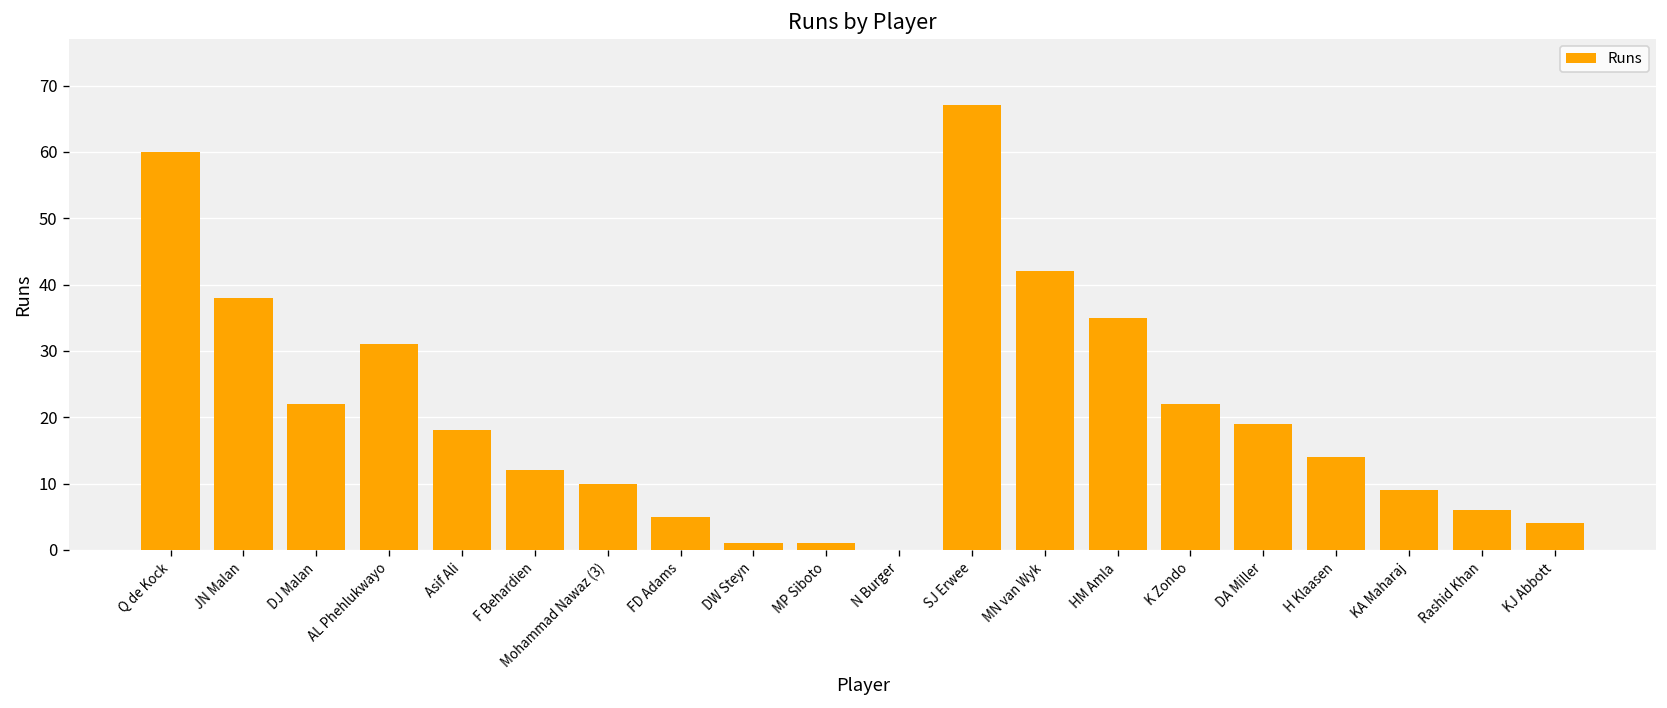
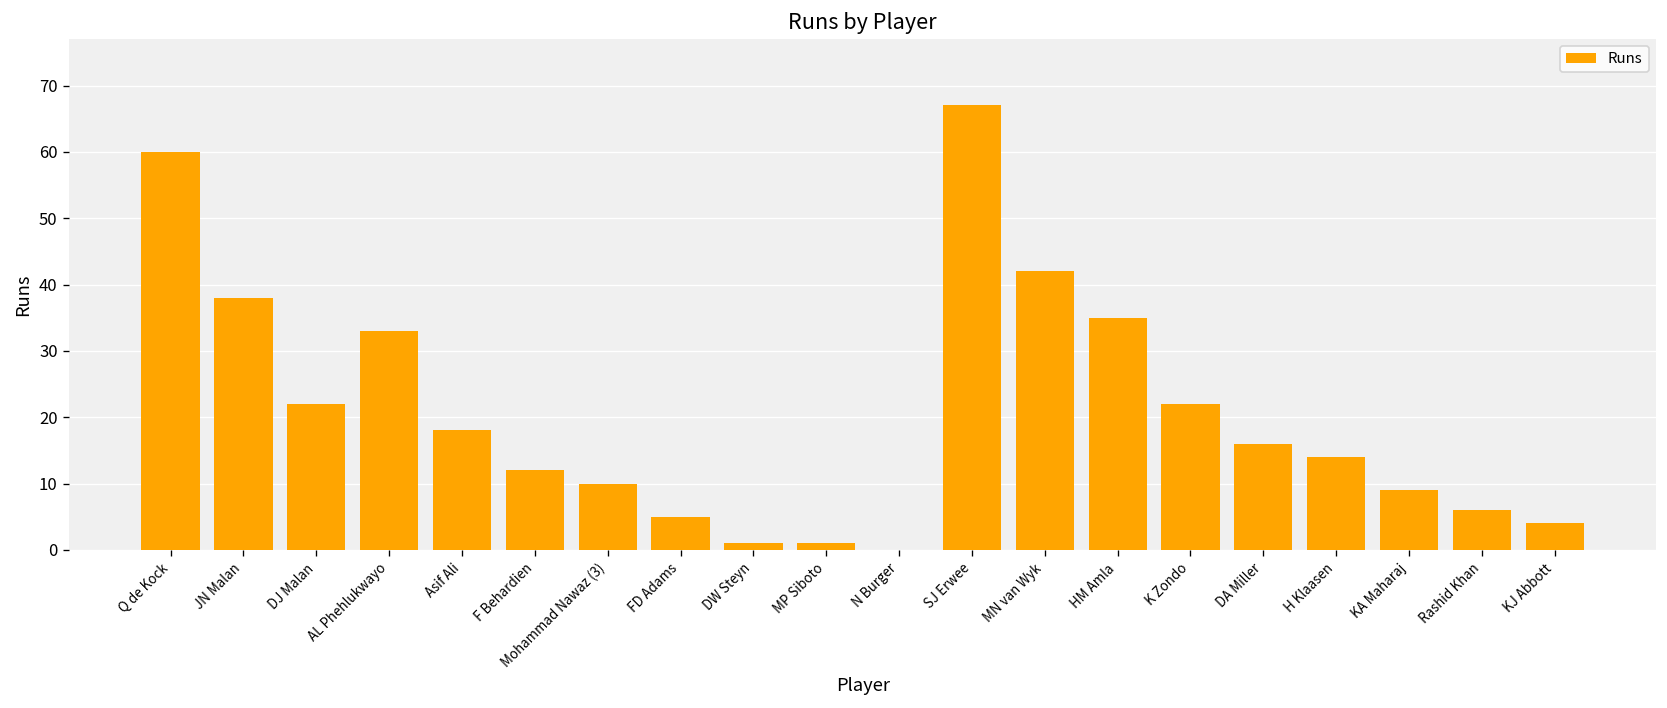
AL Phehlukwayo: 31 -> 33
DA Miller: 19 -> 16
